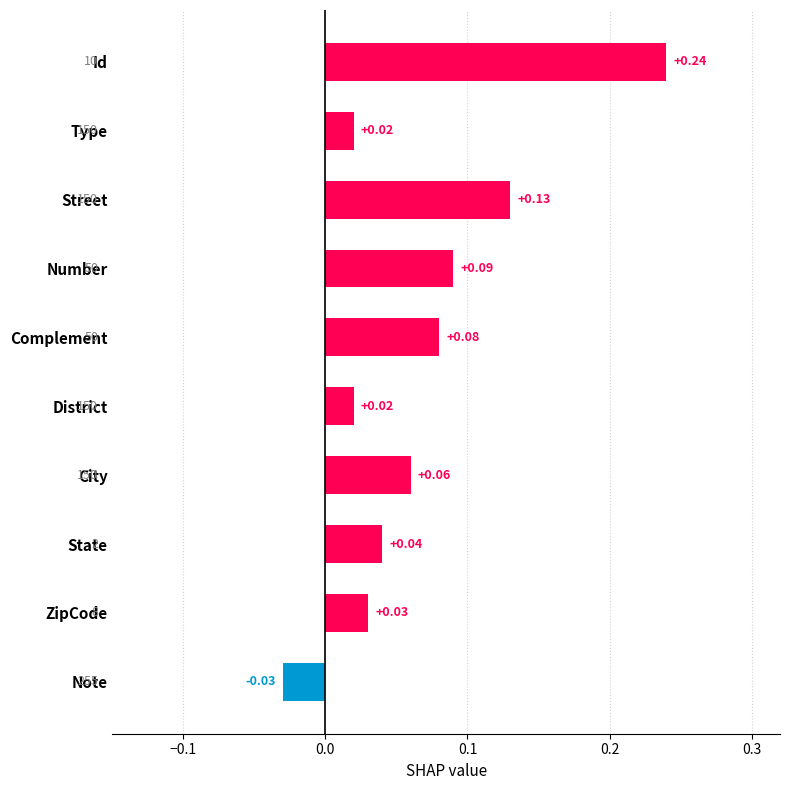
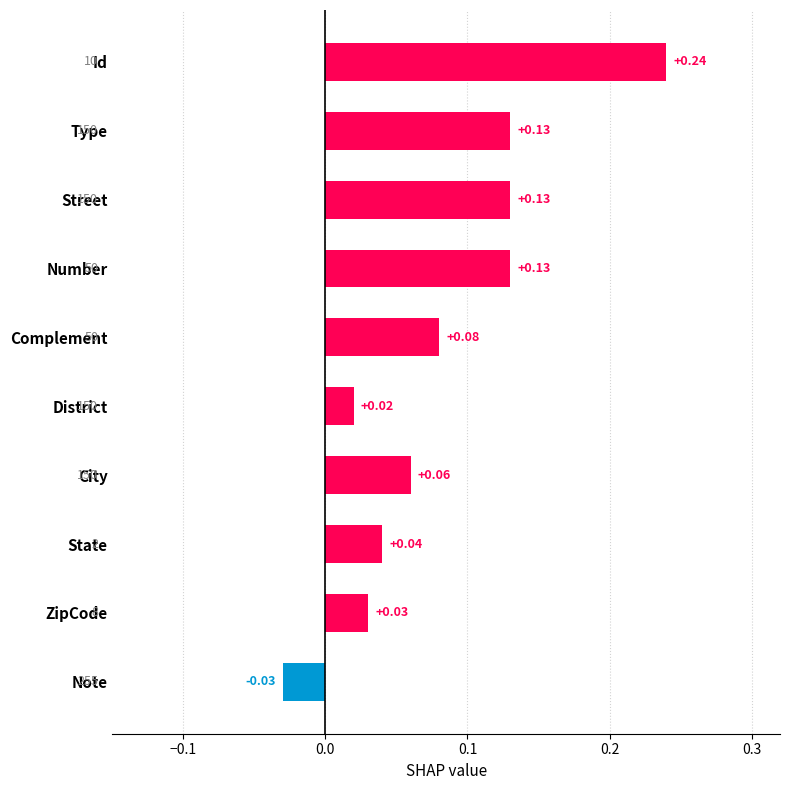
Type: +0.02 -> +0.13
Number: +0.09 -> +0.13
